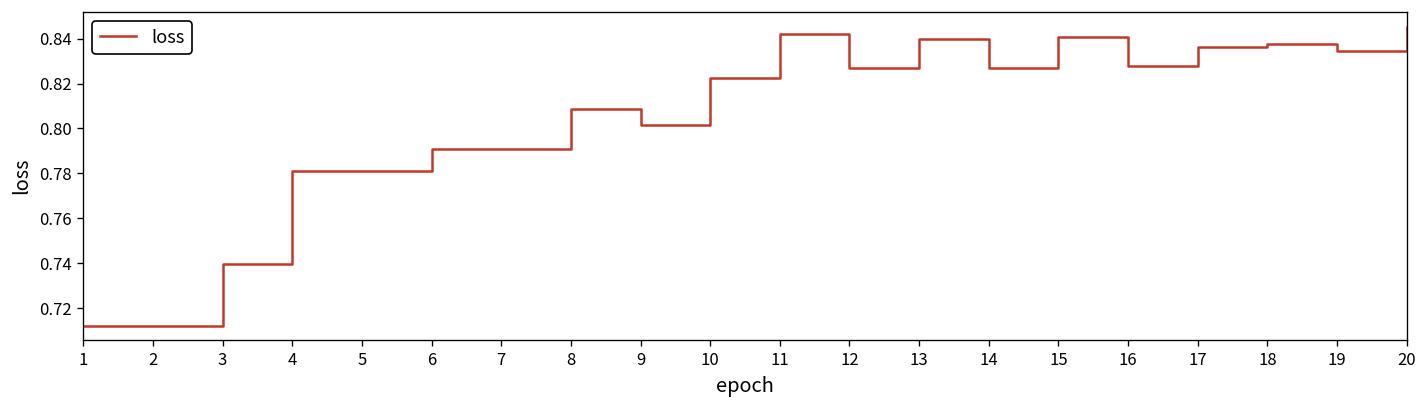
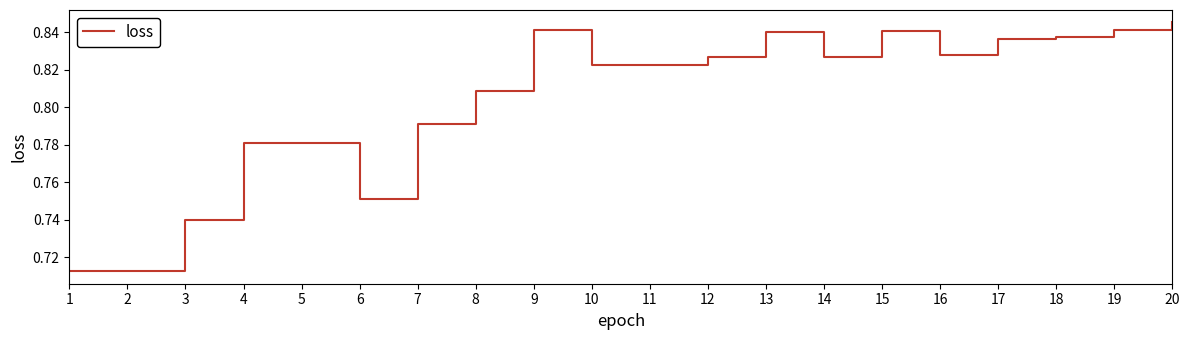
6: 0.791 -> 0.751
9: 0.802 -> 0.841
11: 0.842 -> 0.822
19: 0.834 -> 0.841
